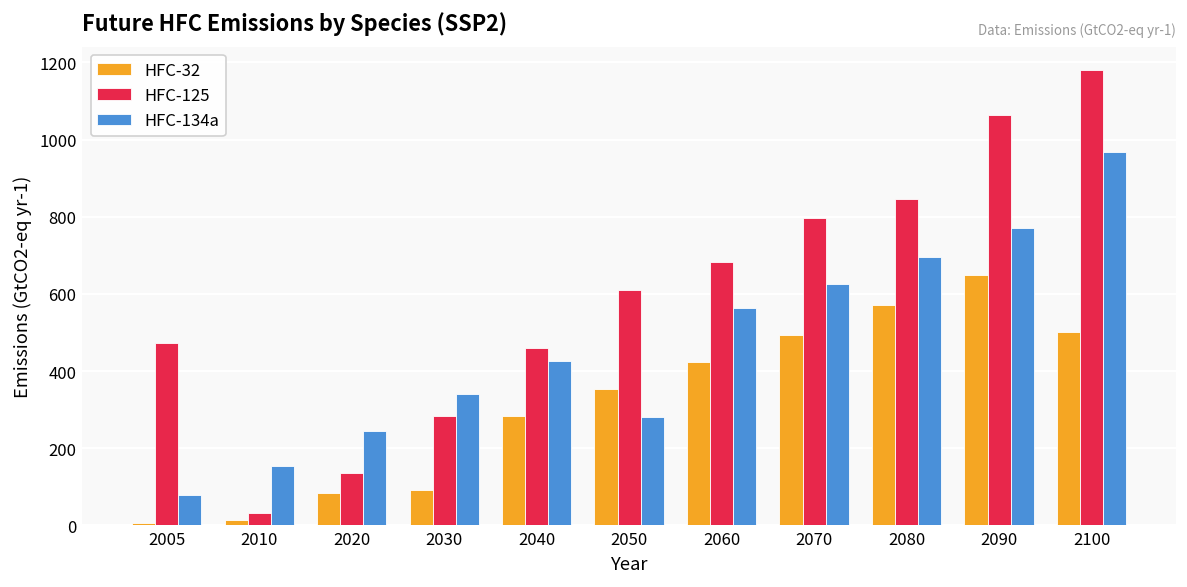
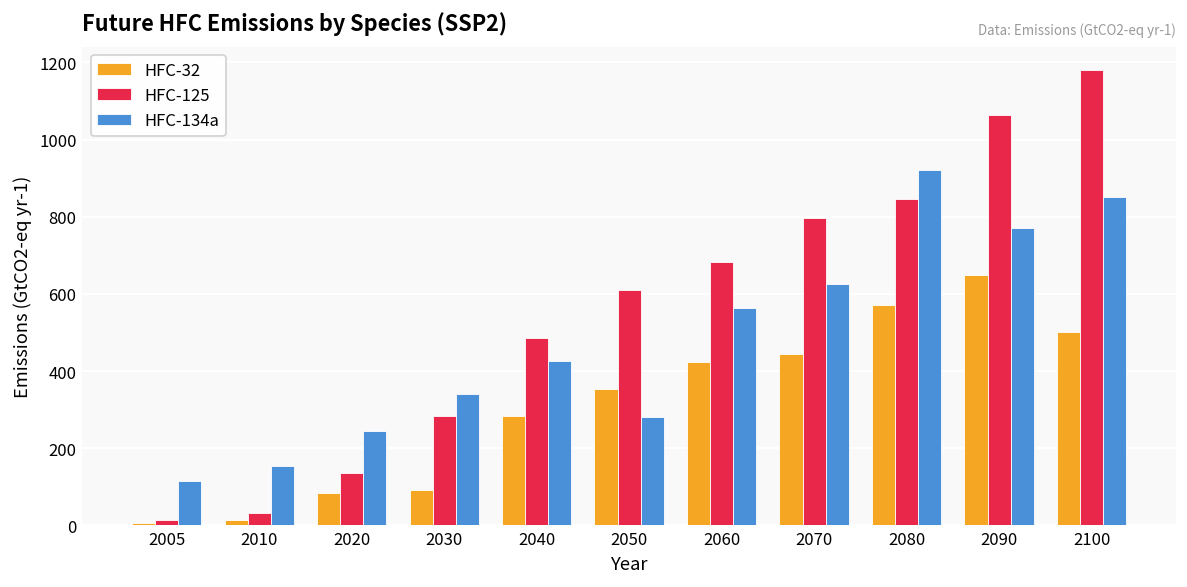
HFC-125, 2005: 470 -> 10
HFC-134a, 2005: 80 -> 120
HFC-125, 2040: 460 -> 490
HFC-32, 2070: 490 -> 440
HFC-134a, 2080: 690 -> 920
HFC-134a, 2100: 970 -> 850
